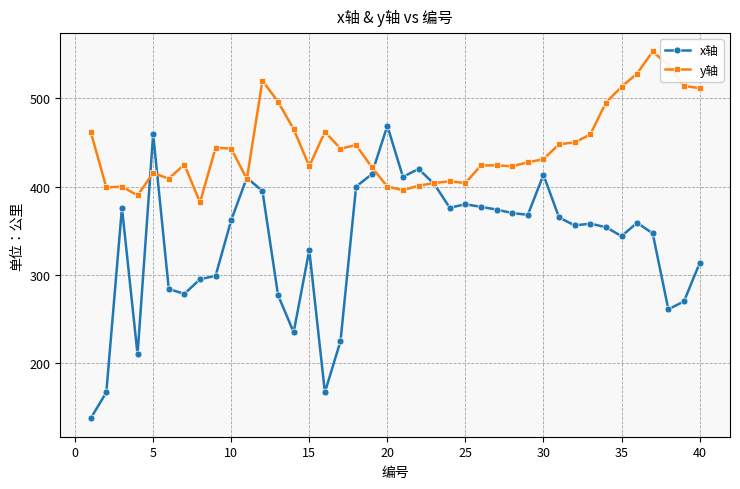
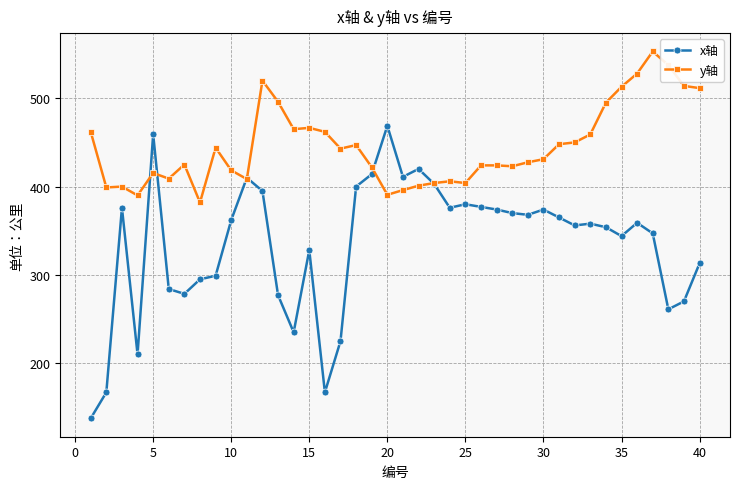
y轴, 10: 440 -> 420
y轴, 15: 420 -> 470
y轴, 20: 400 -> 390
x轴, 30: 410 -> 370
